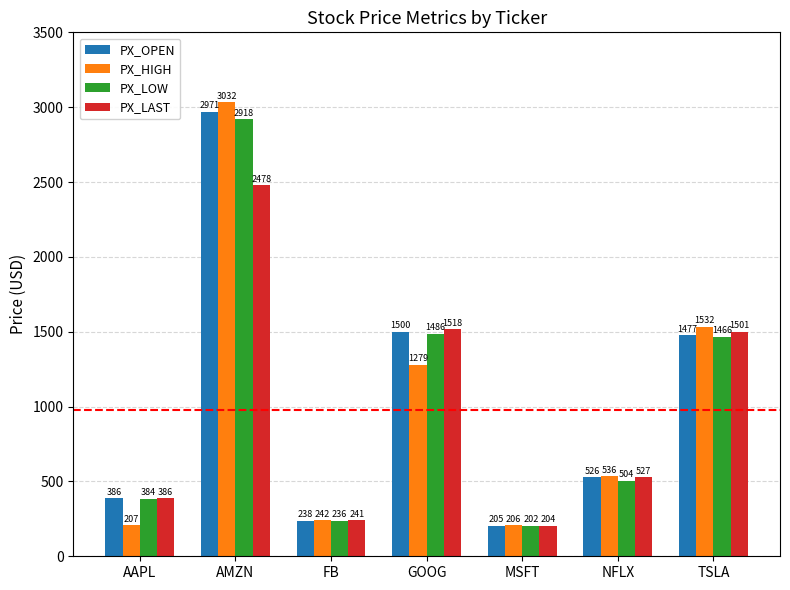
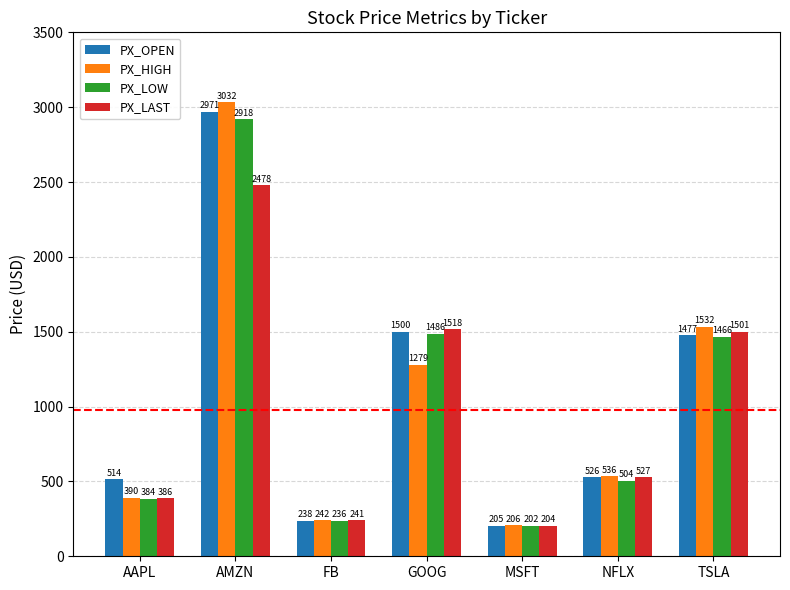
PX_OPEN, AAPL: 386 -> 514
PX_HIGH, AAPL: 207 -> 390
